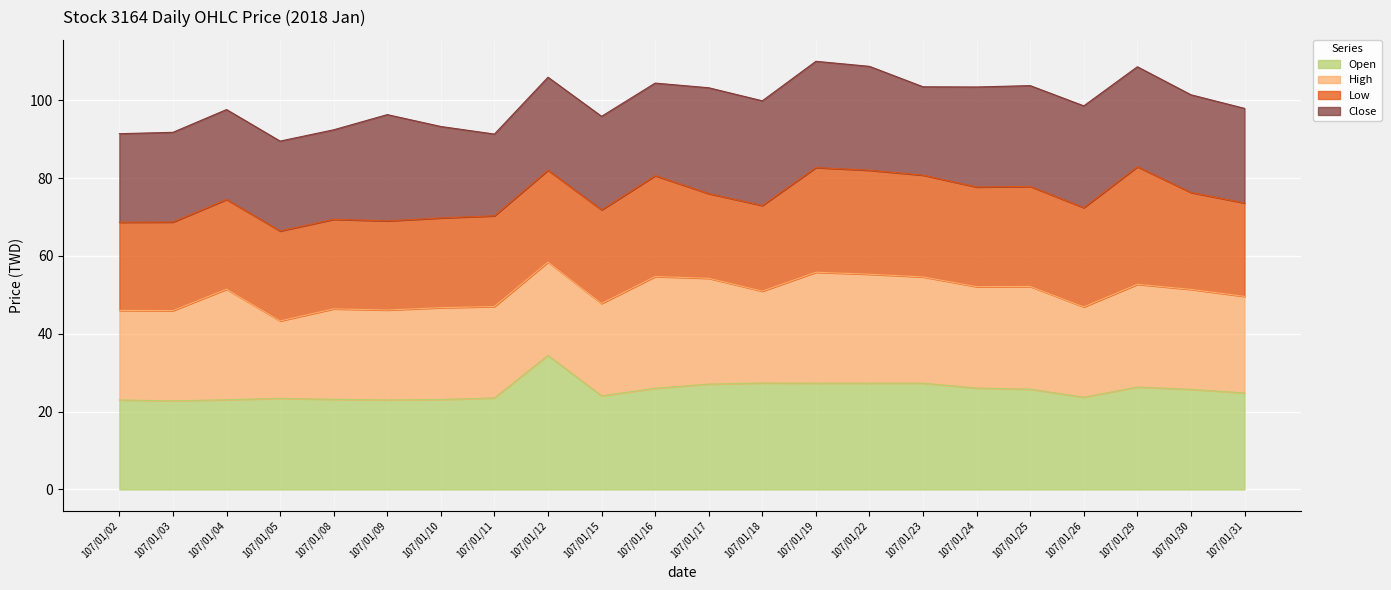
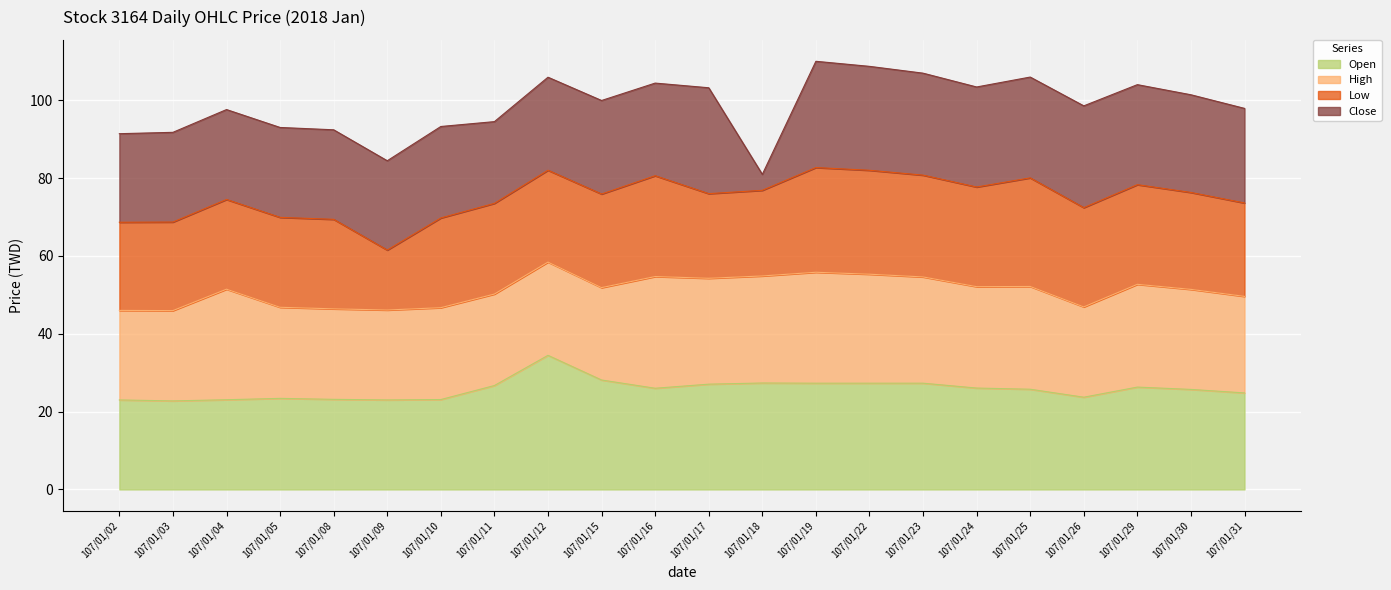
High, 107/01/05: 20 -> 23
Low, 107/01/09: 23 -> 15
Close, 107/01/09: 27 -> 23
Open, 107/01/11: 24 -> 27
Open, 107/01/15: 24 -> 28
High, 107/01/18: 24 -> 28
Close, 107/01/18: 27 -> 4
Close, 107/01/23: 23 -> 26
Low, 107/01/25: 26 -> 28
Low, 107/01/29: 30 -> 26
